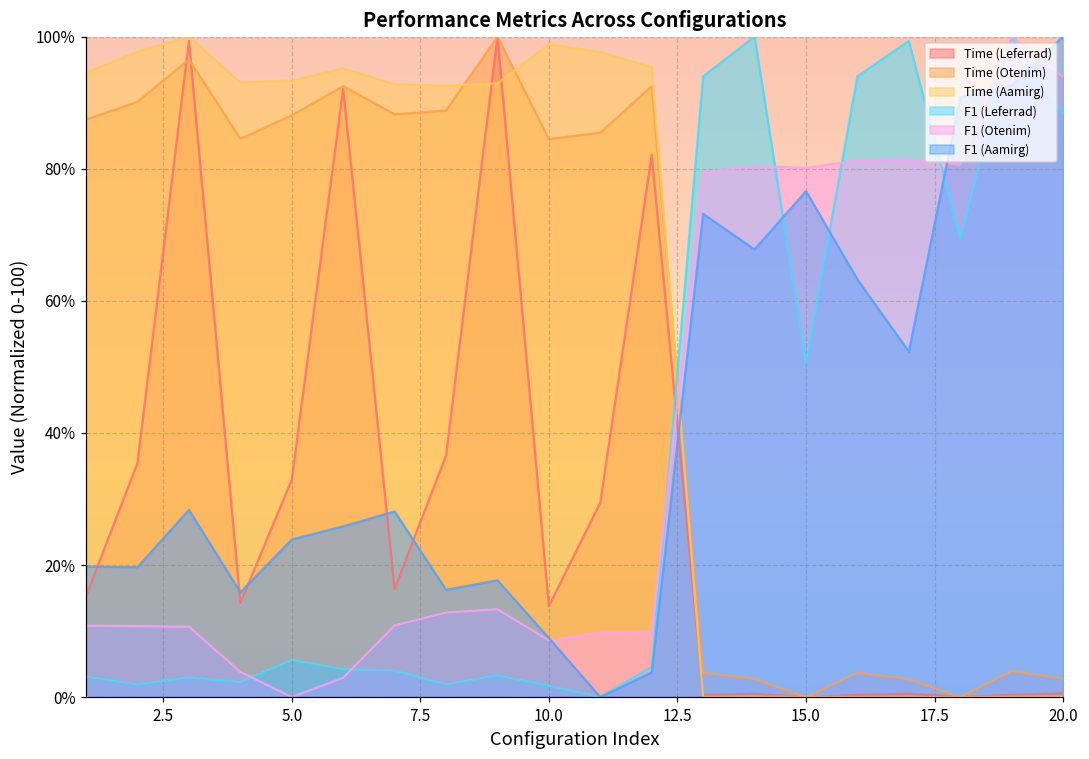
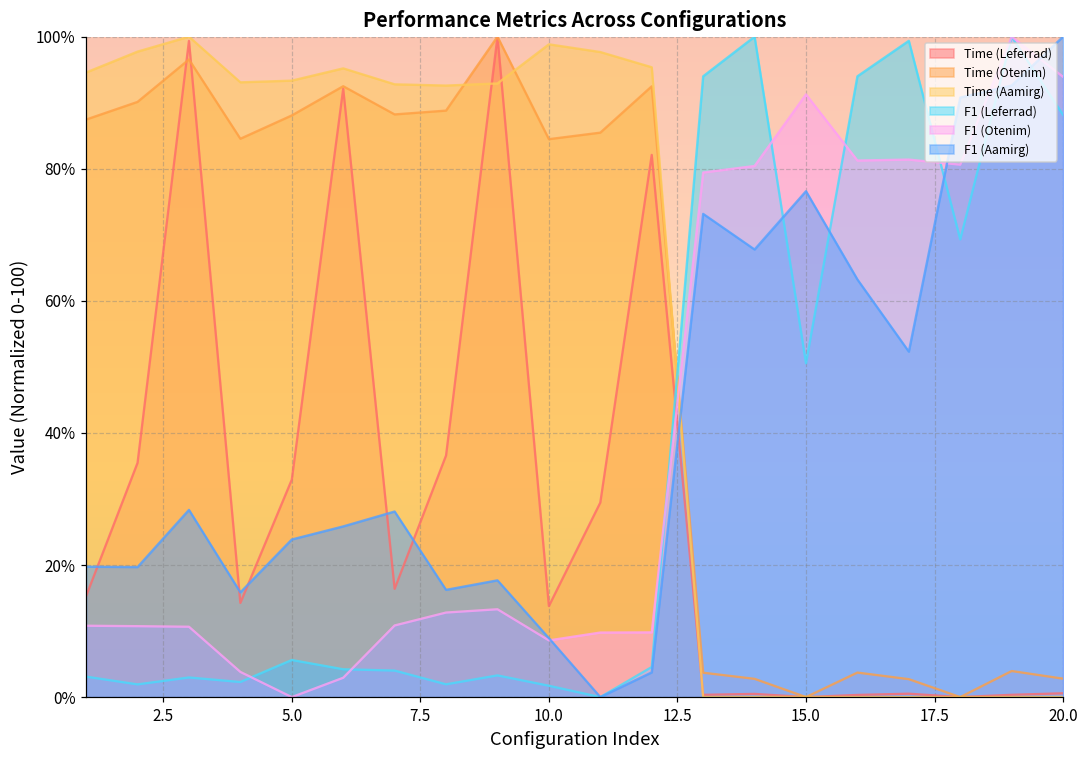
F1 (Otenim), 15.0: 80% -> 91%
